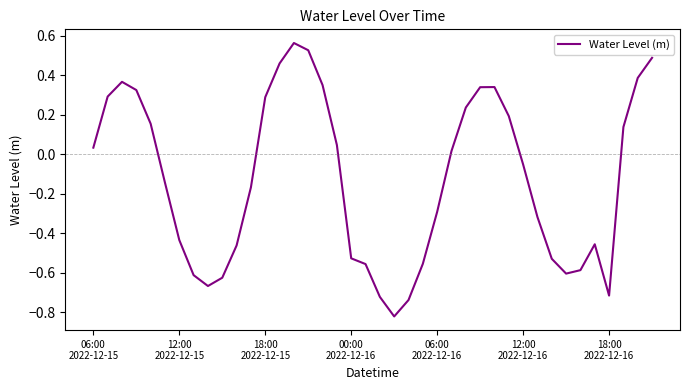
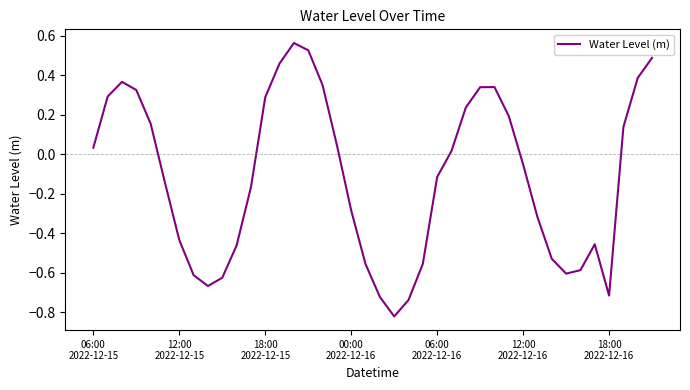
00:00 2022-12-16: -0.53 -> -0.29
06:00 2022-12-16: -0.29 -> -0.12
